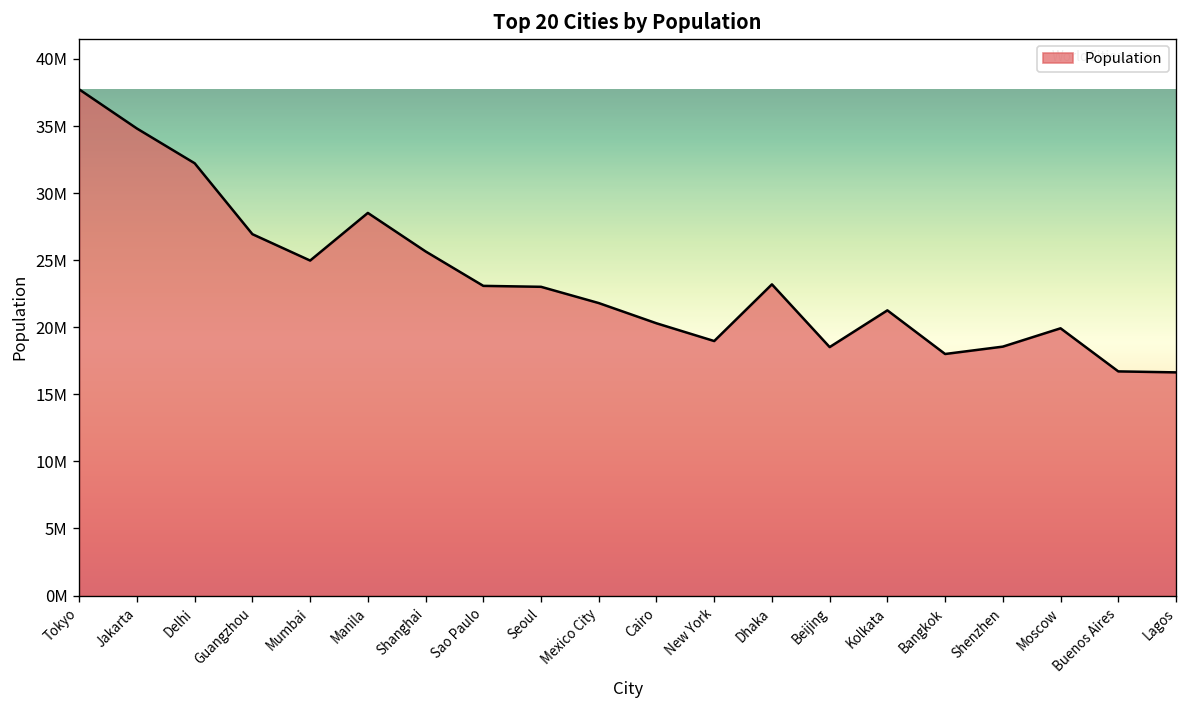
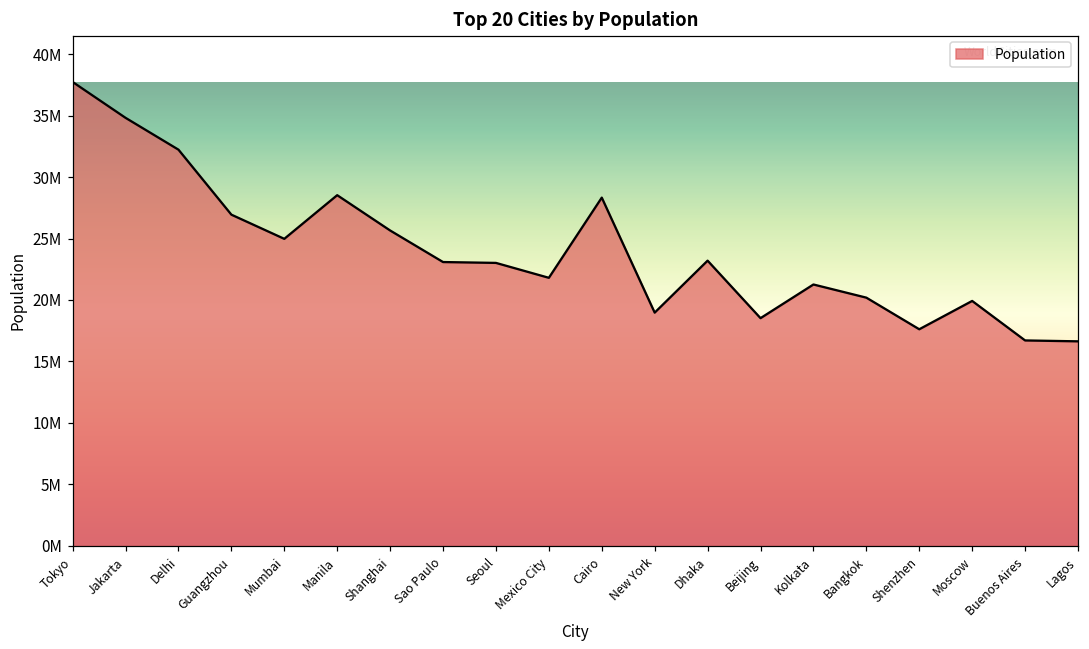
Cairo: 20300000 -> 28300000
Bangkok: 18000000 -> 20200000
Shenzhen: 18600000 -> 17600000
